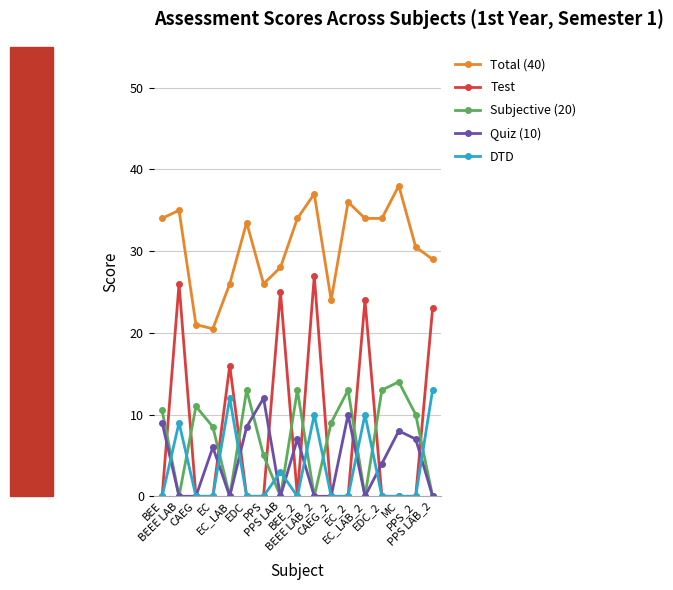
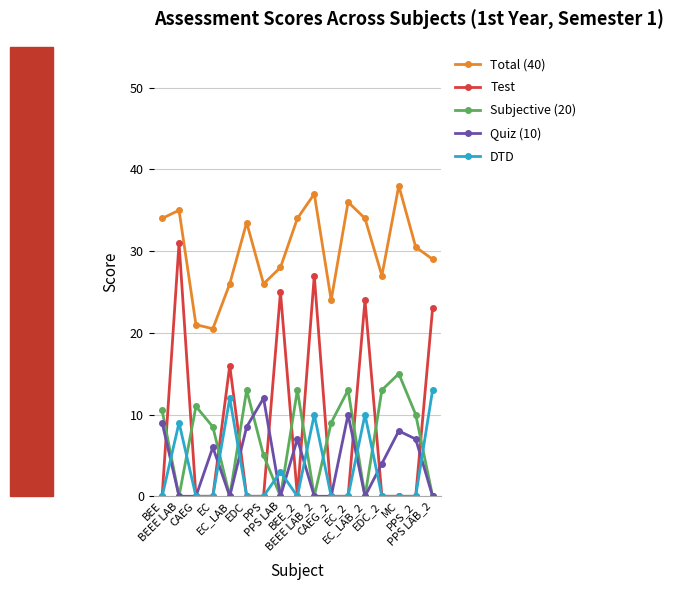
Test, BEEE LAB: 26 -> 31
Total (40), EDC_2: 34 -> 27
Subjective (20), MC: 14 -> 15
